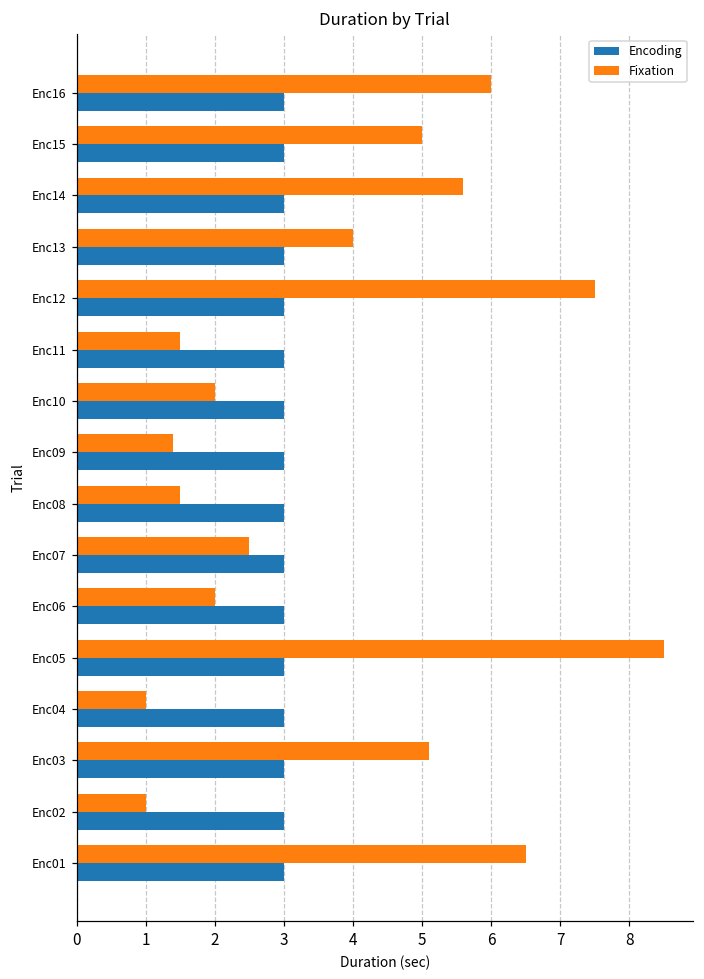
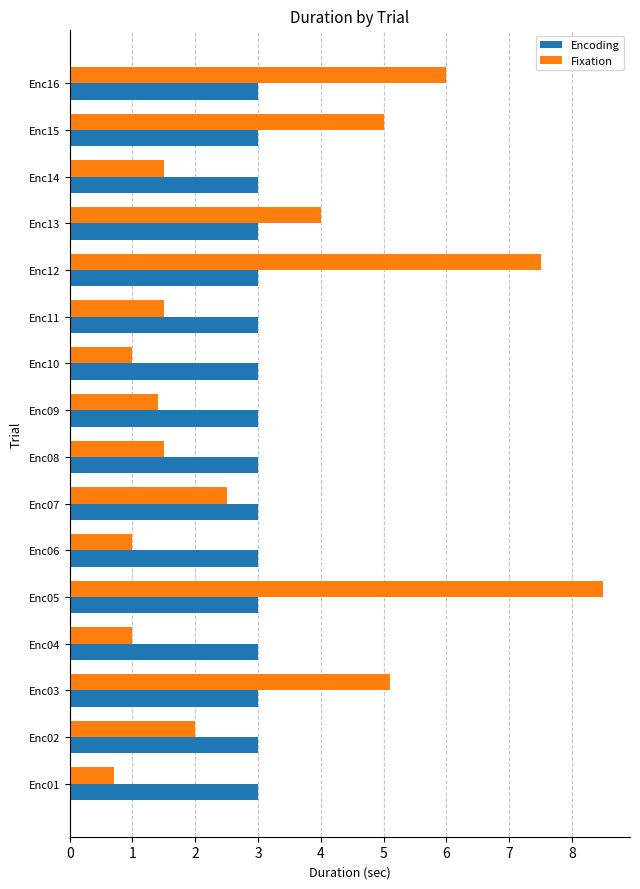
Fixation, Enc14: 5.6 -> 1.5
Fixation, Enc10: 2 -> 1
Fixation, Enc06: 2 -> 1
Fixation, Enc02: 1 -> 2
Fixation, Enc01: 6.5 -> 0.7
